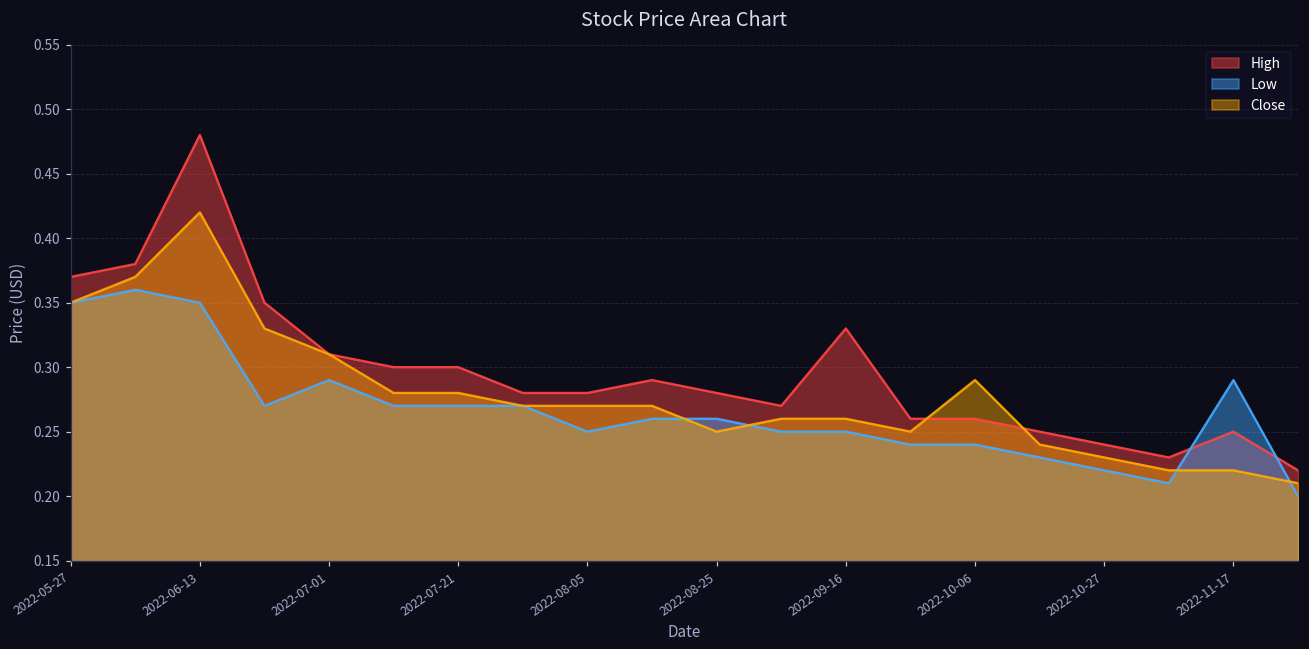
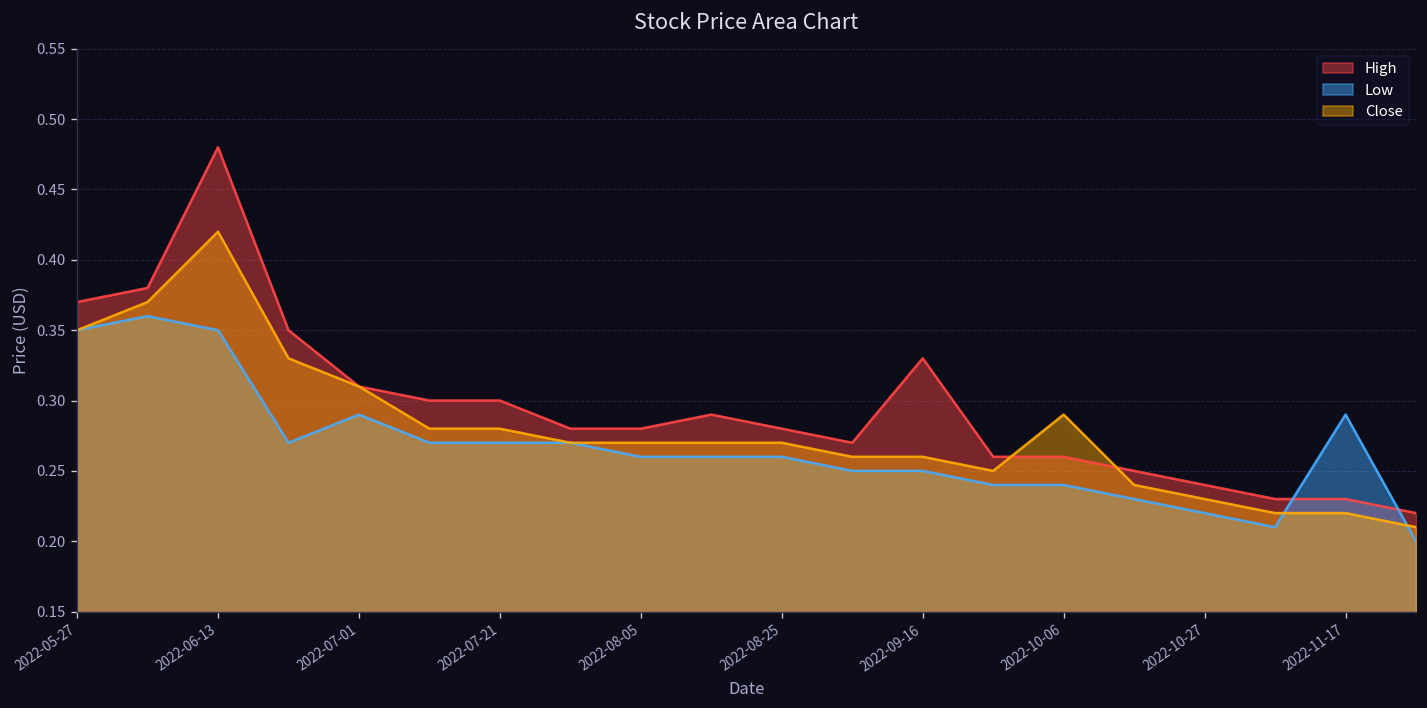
Low, 2022-08-05: 0.25 -> 0.26
Close, 2022-08-25: 0.25 -> 0.27
High, 2022-11-17: 0.25 -> 0.23
